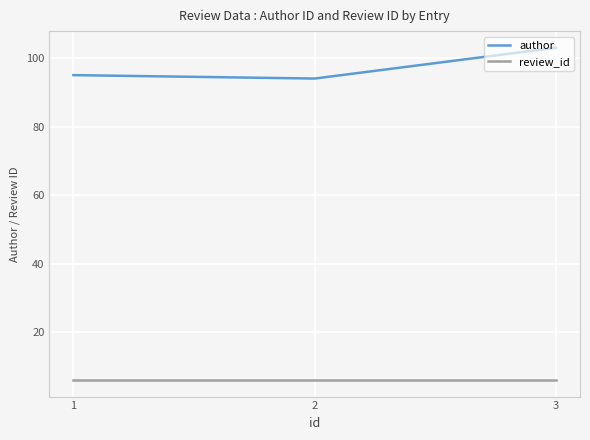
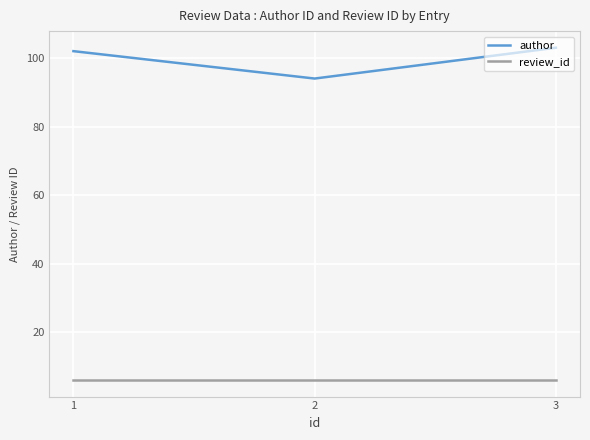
author, 1: 95 -> 102
